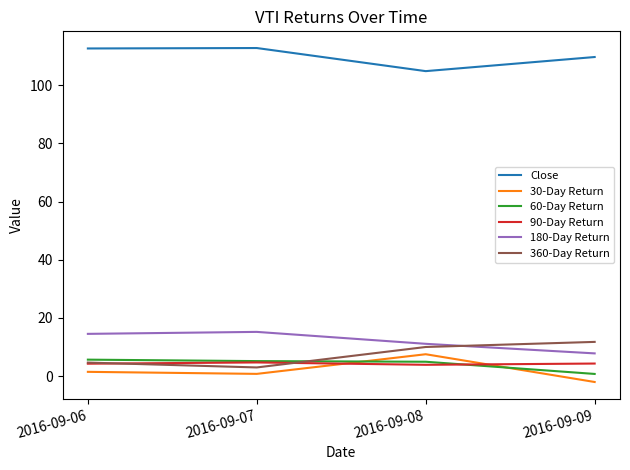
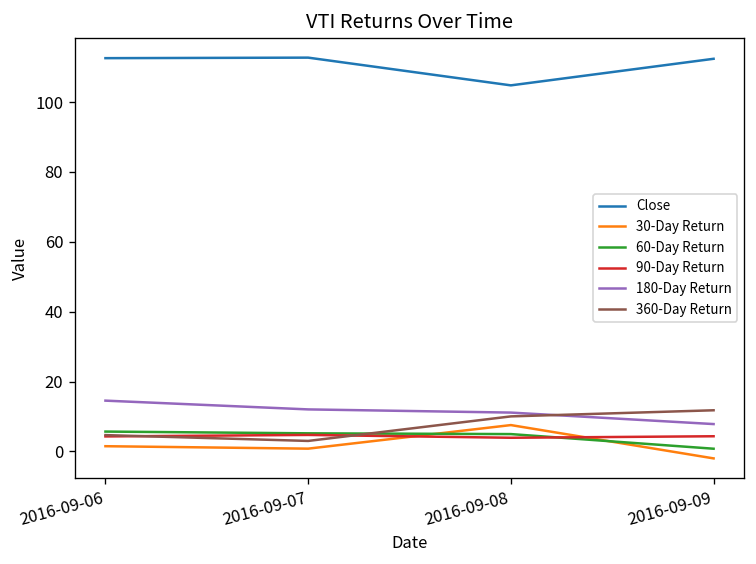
180-Day Return, 2016-09-07: 15 -> 12
Close, 2016-09-09: 110 -> 112
